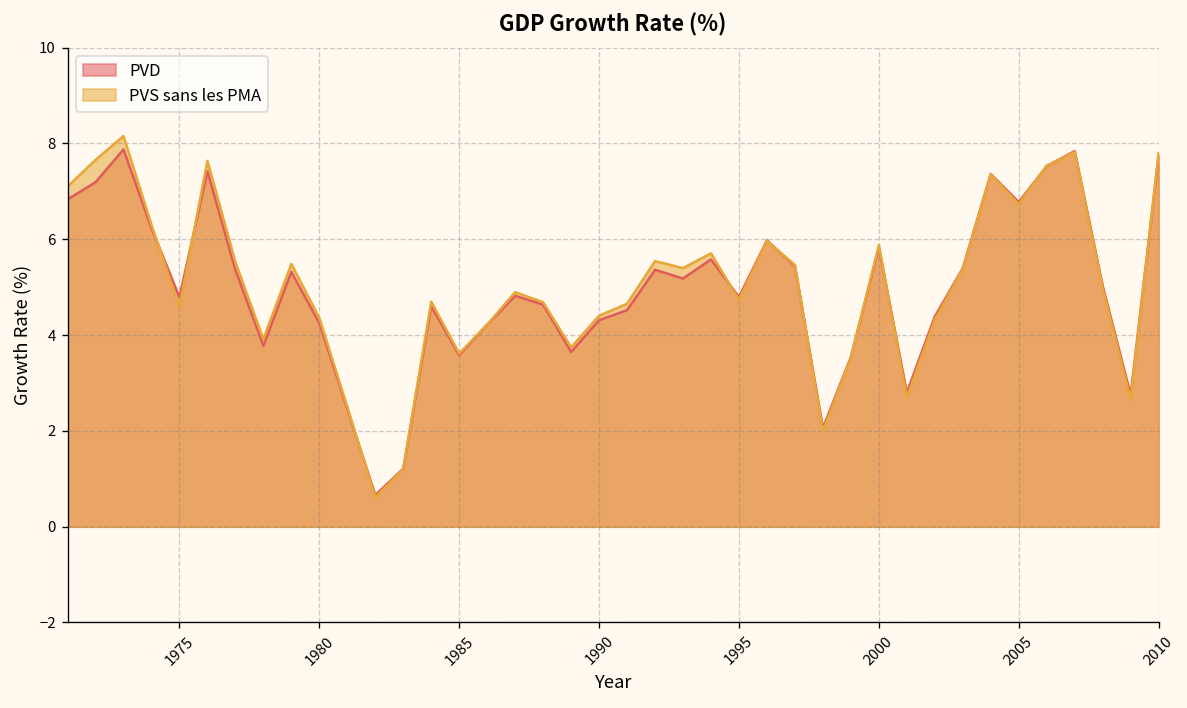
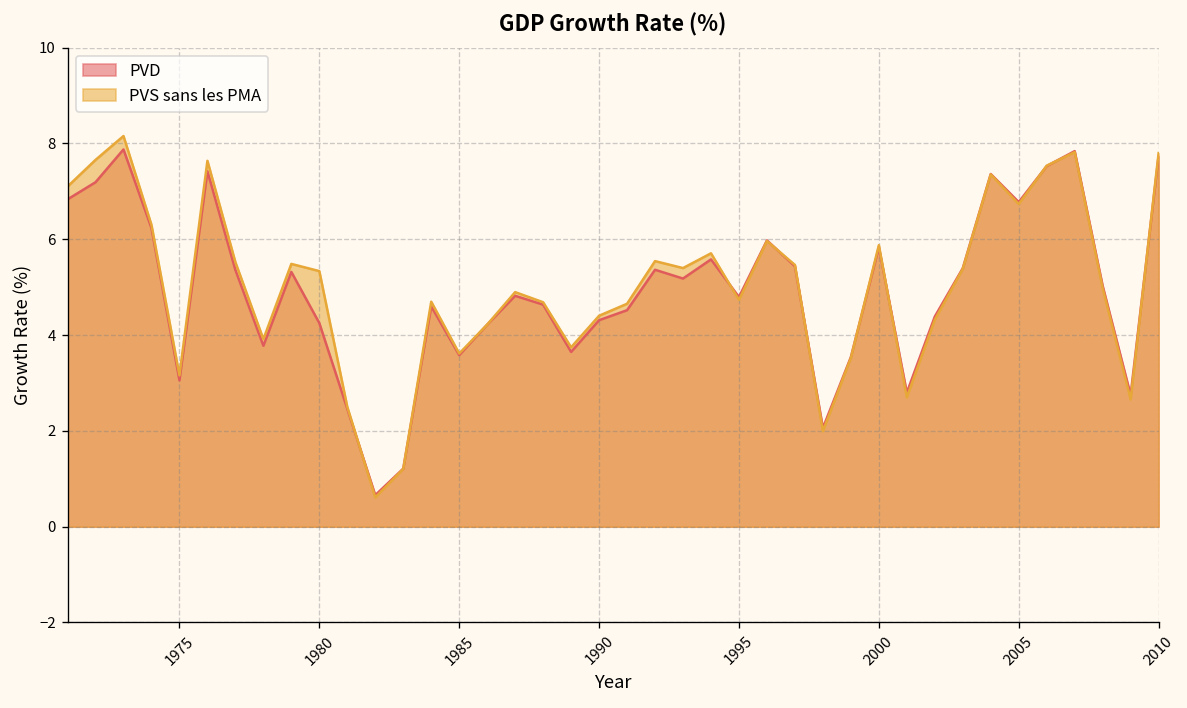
PVD, 1975: 4.8 -> 3.1
PVS sans les PMA, 1975: 4.6 -> 3.2
PVS sans les PMA, 1980: 4.4 -> 5.3
